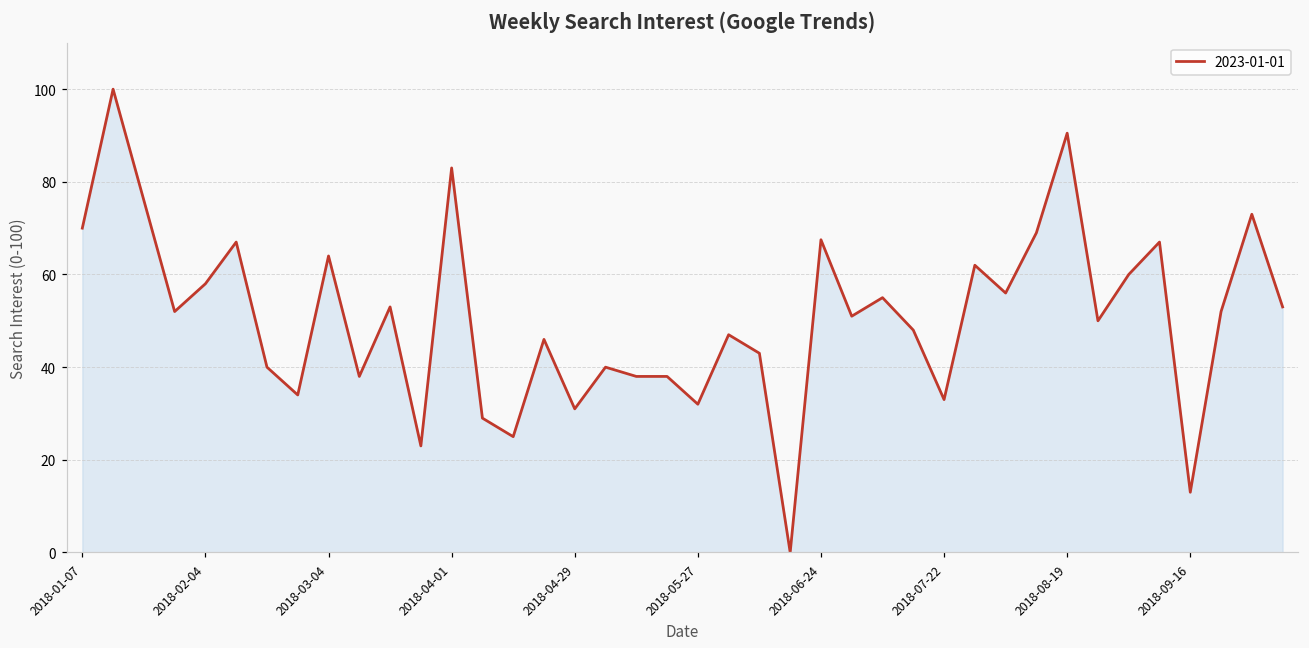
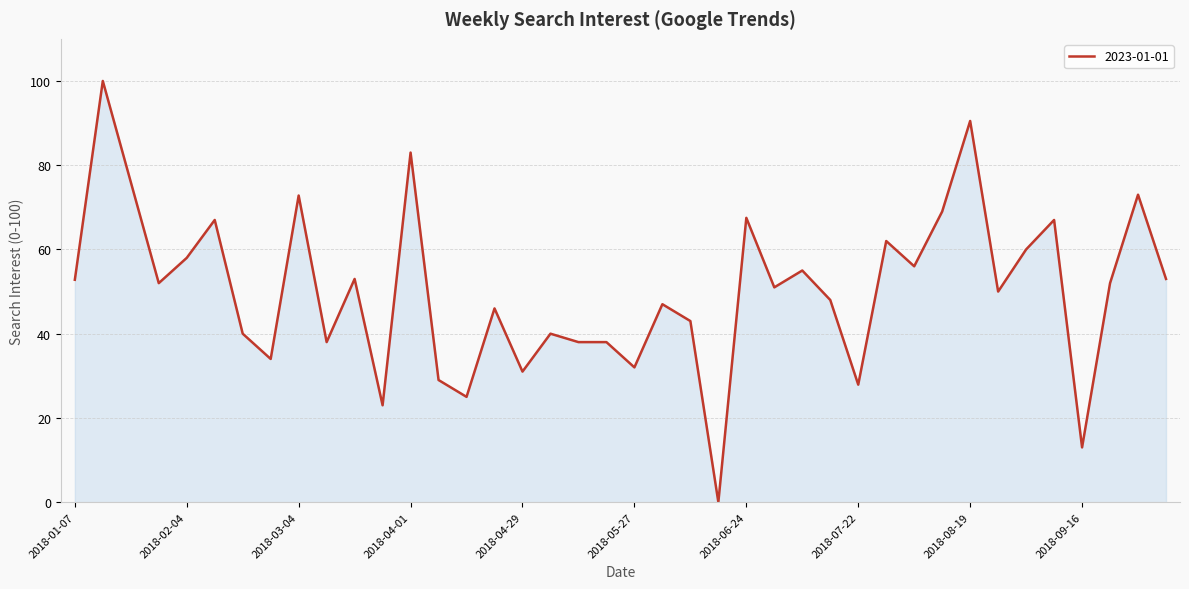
2018-01-07: 70 -> 53
2018-03-04: 64 -> 73
2018-07-22: 33 -> 28
